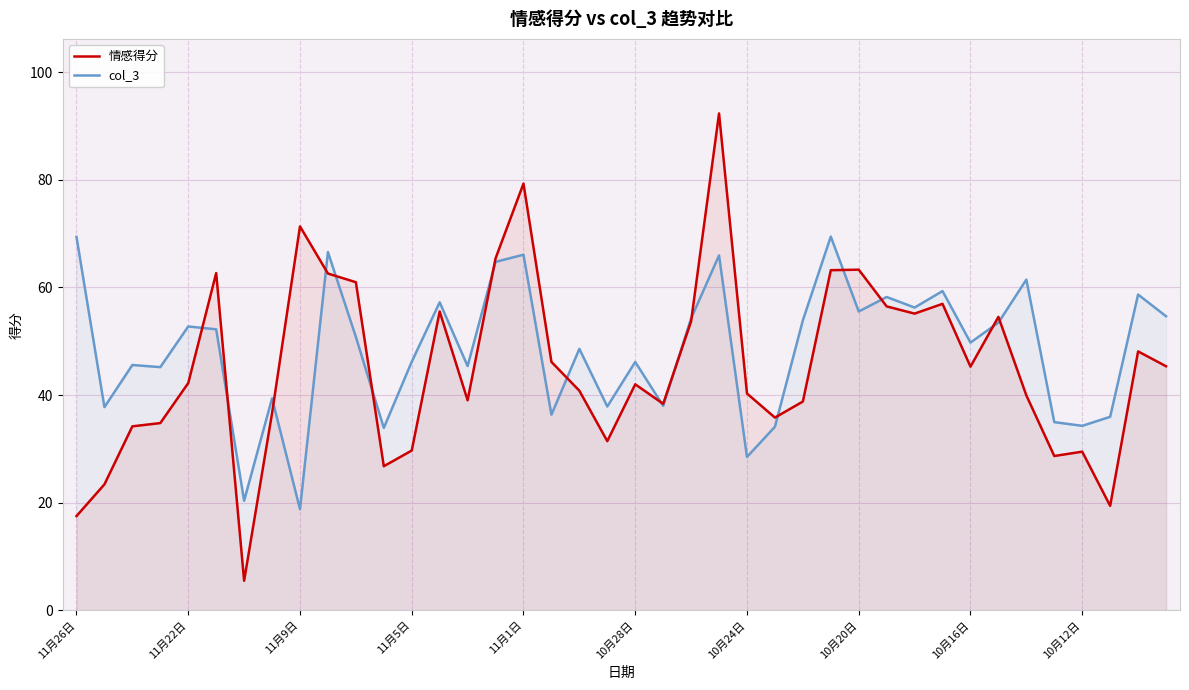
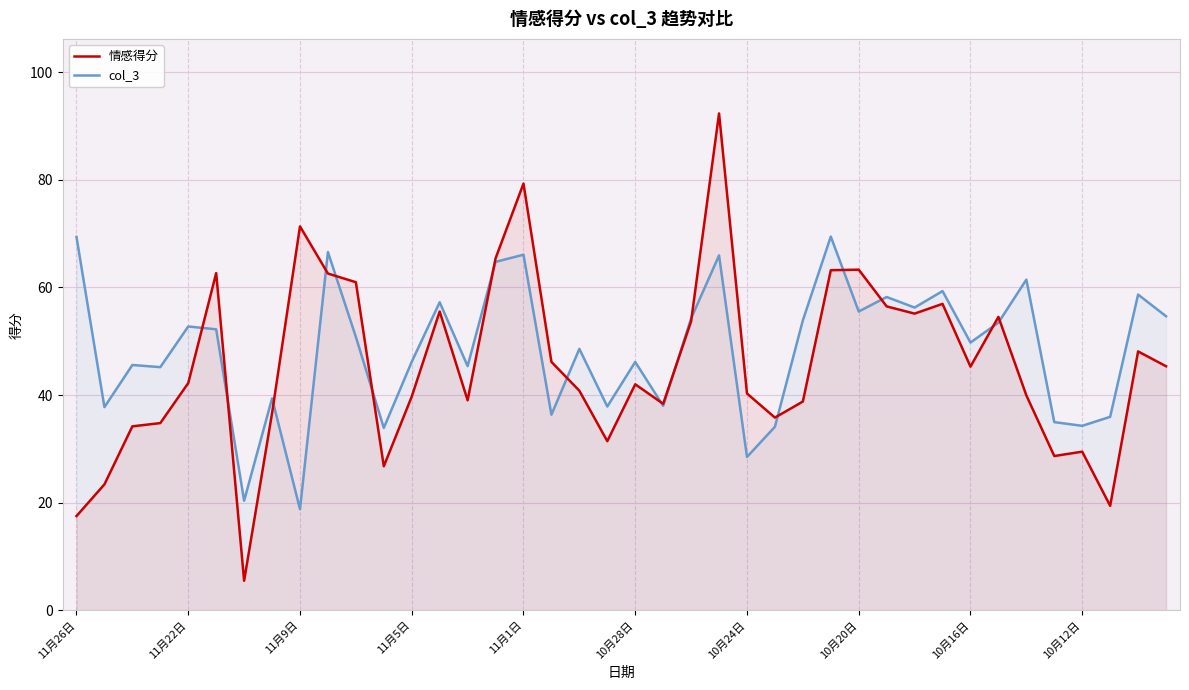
情感得分, 11月5日: 30 -> 40
